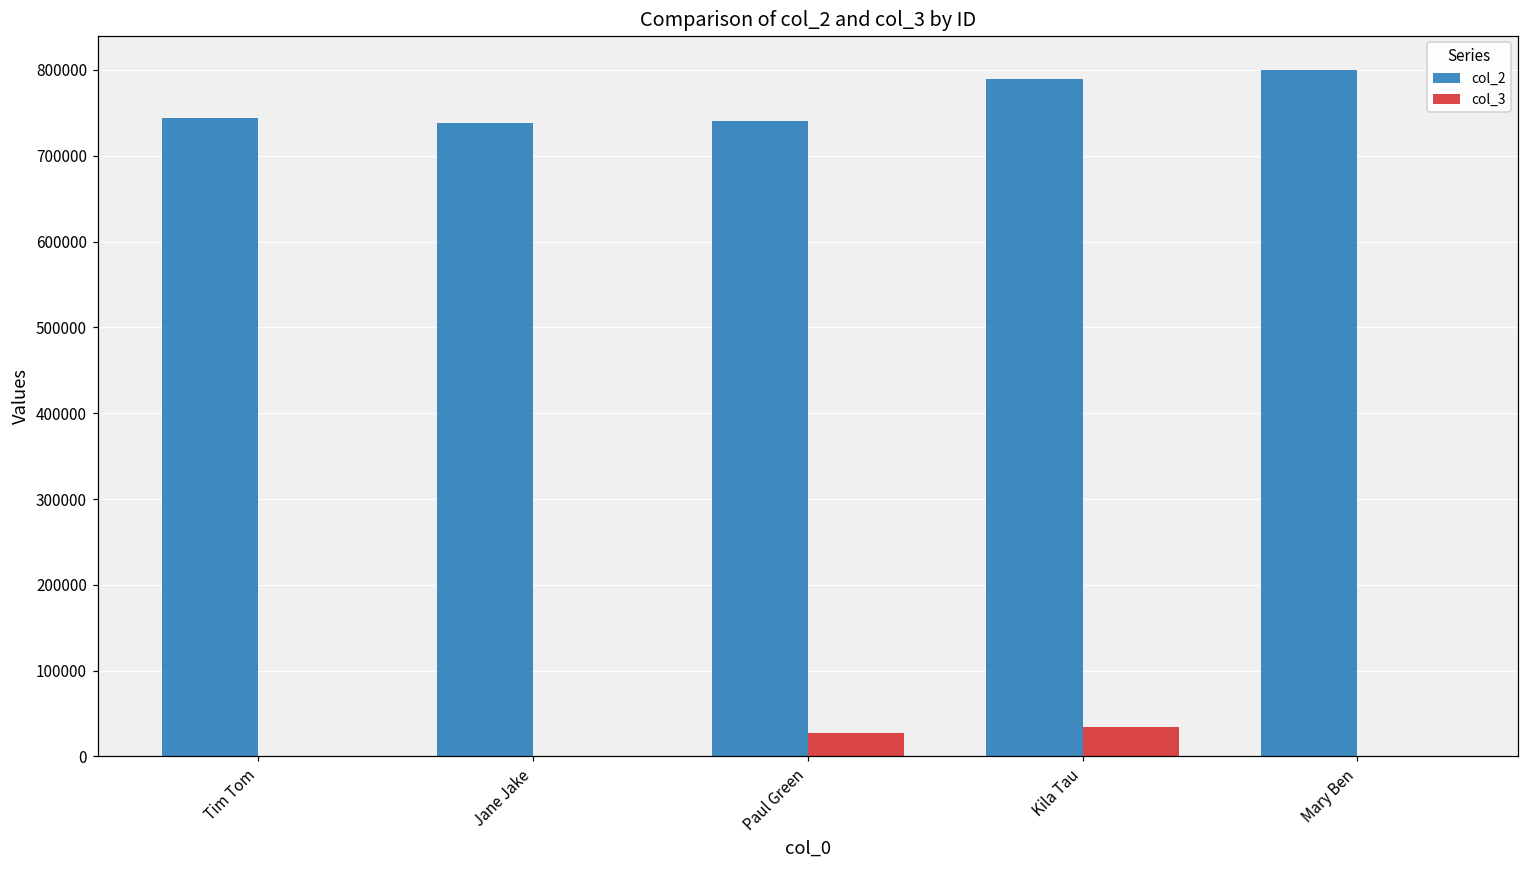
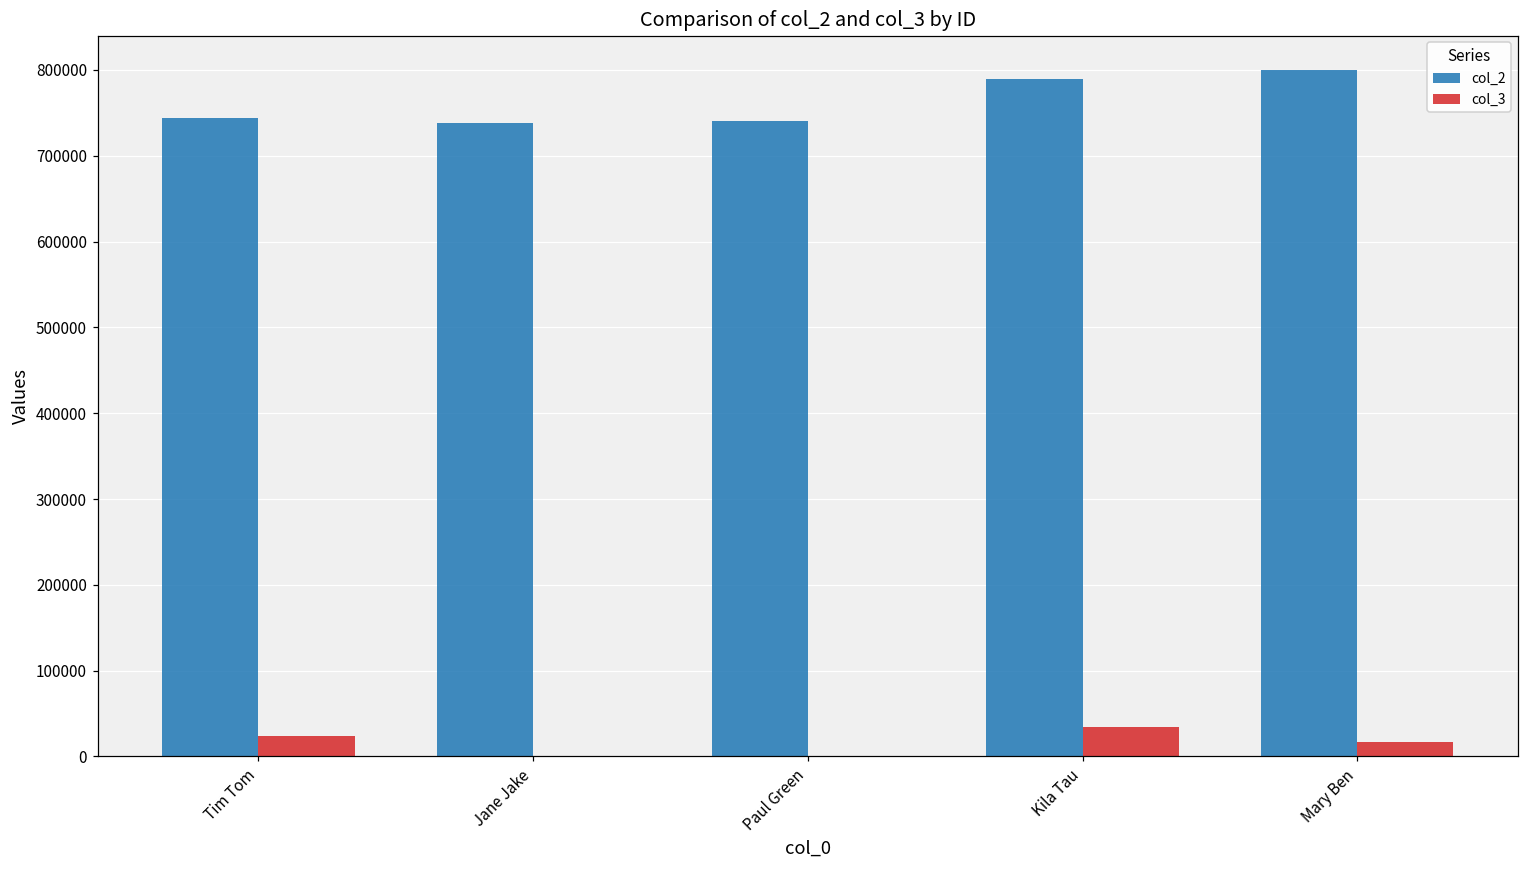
col_3, Tim Tom: 0 -> 20000
col_3, Paul Green: 30000 -> 0
col_3, Mary Ben: 0 -> 20000
